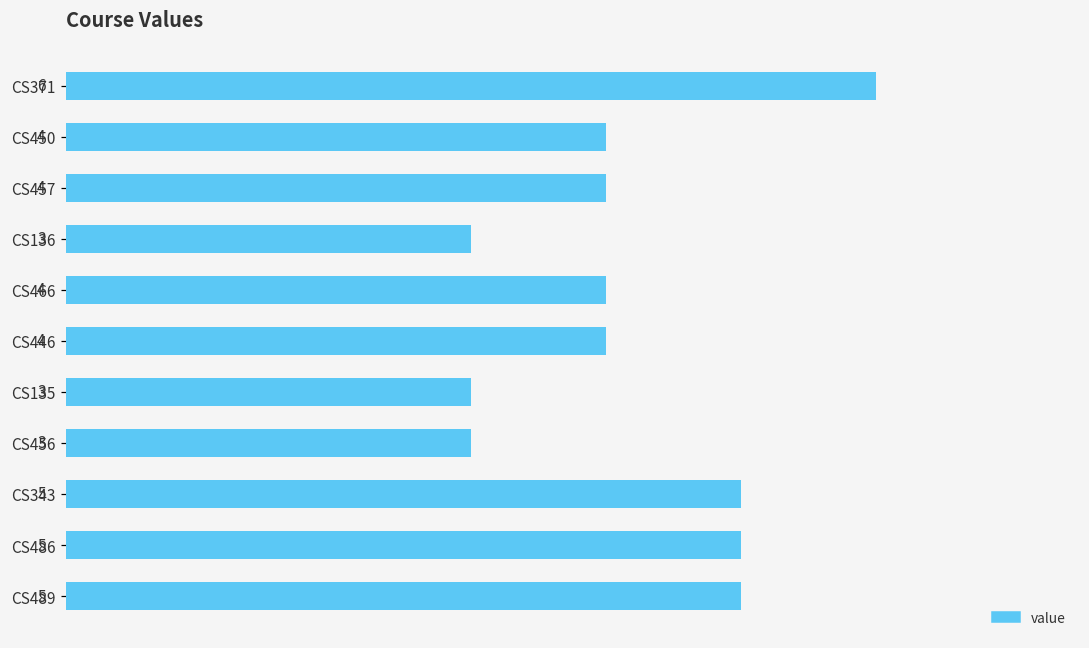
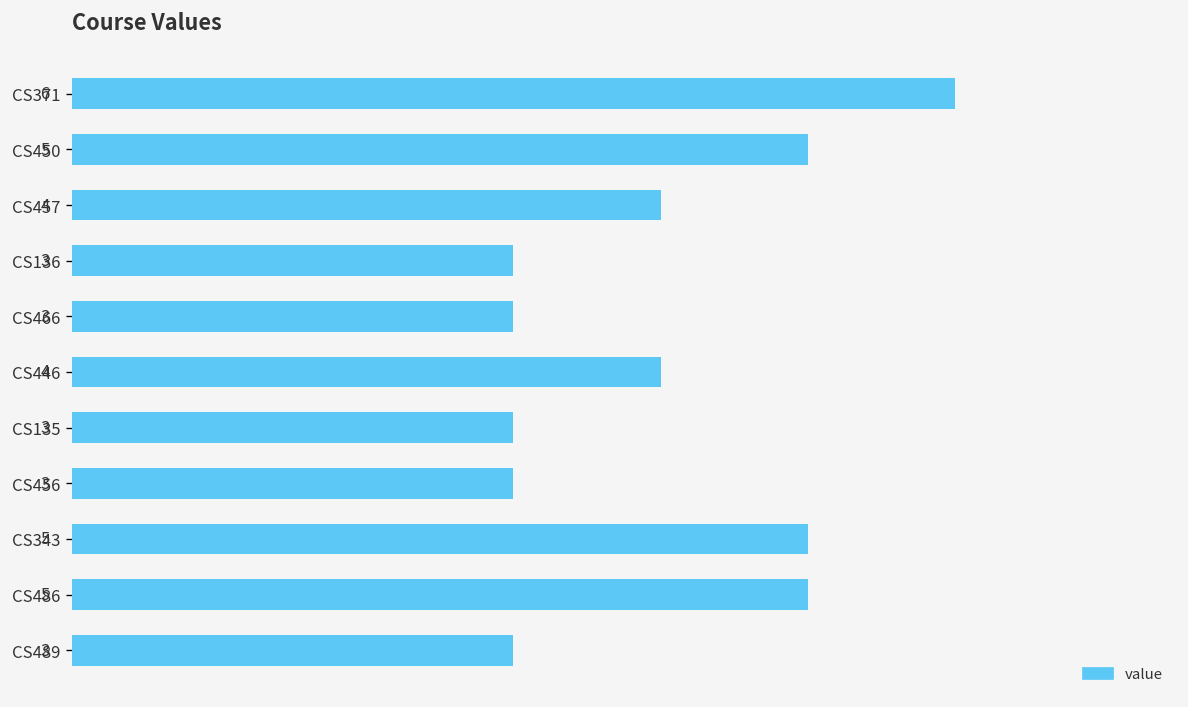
CS450: 4 -> 5
CS466: 4 -> 3
CS489: 5 -> 3
